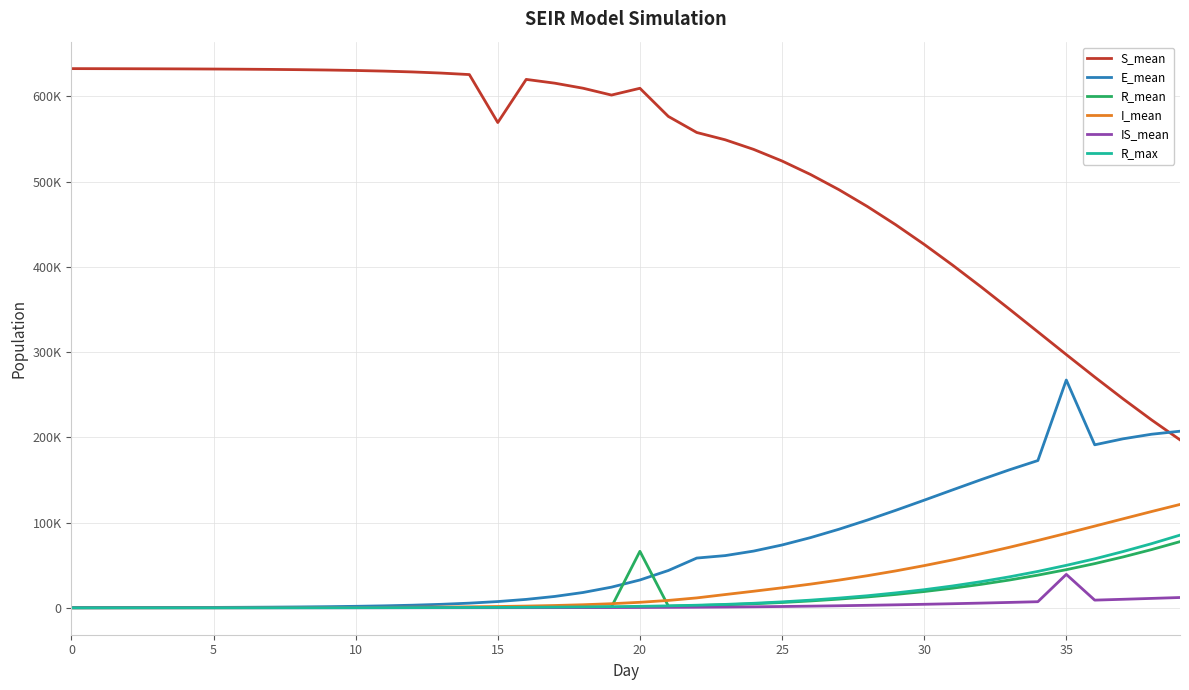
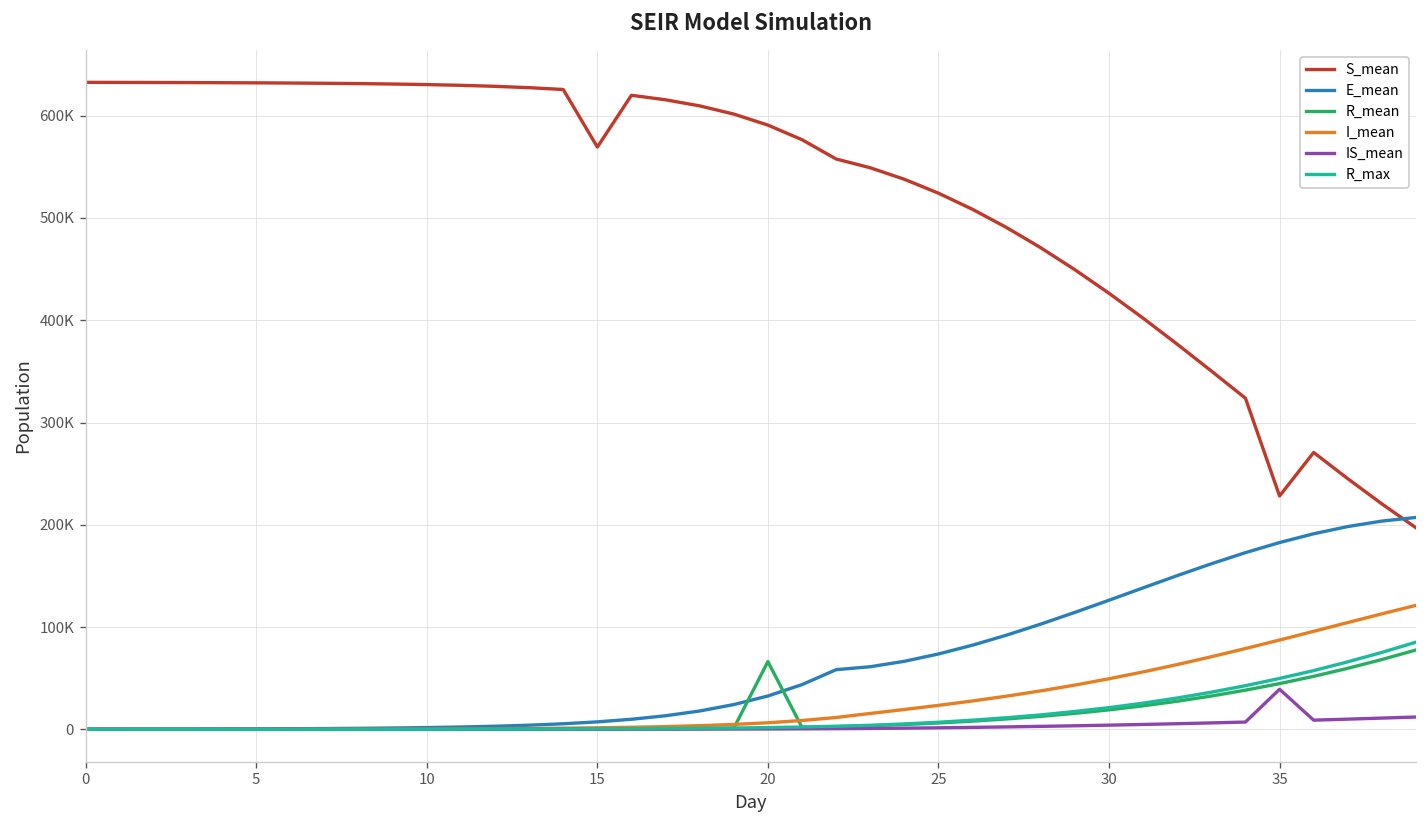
S_mean, 20: 610000 -> 590000
S_mean, 35: 300000 -> 230000
E_mean, 35: 270000 -> 180000
